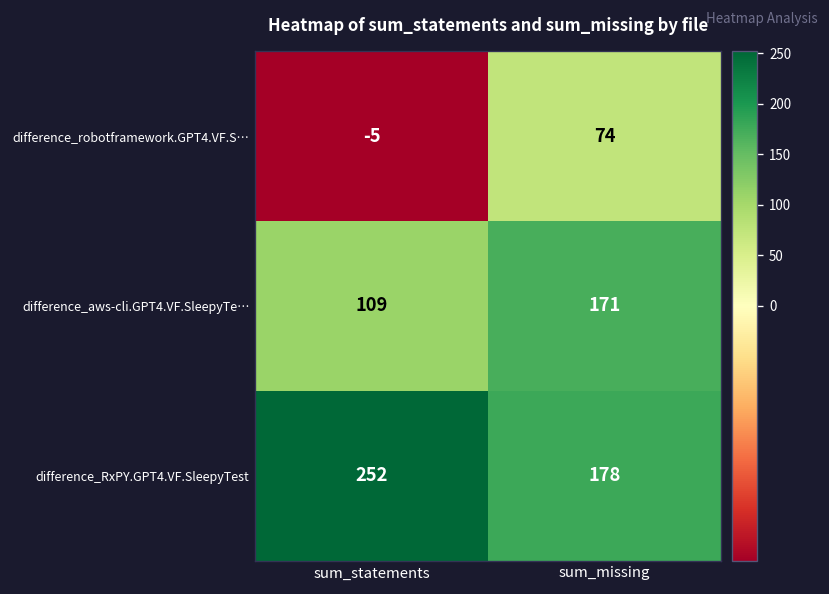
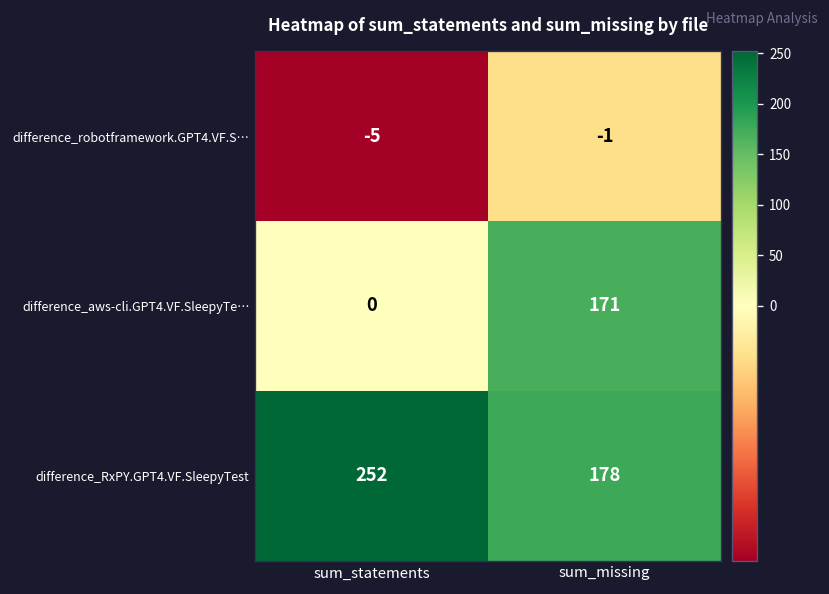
difference_robotframework.GPT4.VF.S…, sum_missing: 74 -> -1
difference_aws-cli.GPT4.VF.SleepyTe…, sum_statements: 109 -> 0
